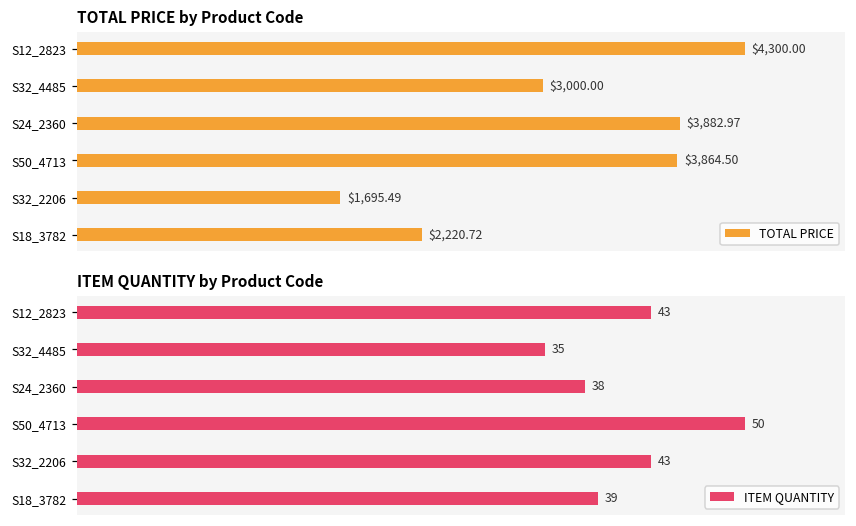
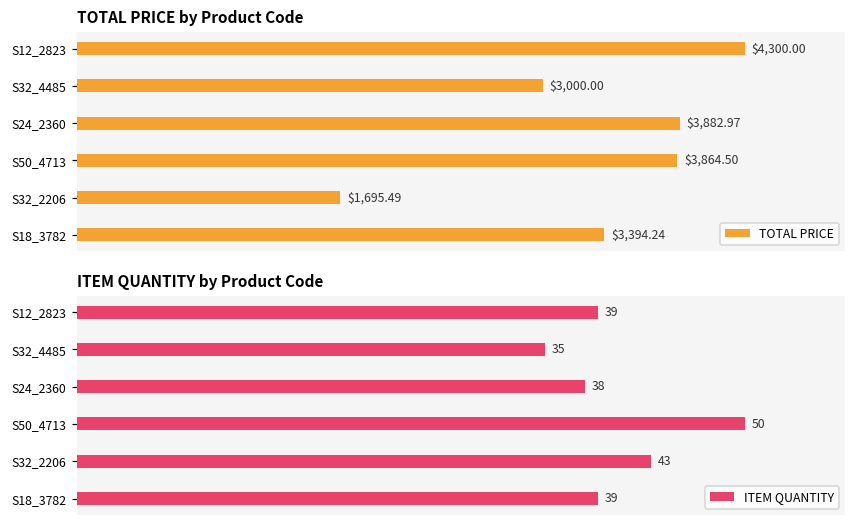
TOTAL PRICE by Product Code, S18_3782: $2,220.72 -> $3,394.24
ITEM QUANTITY by Product Code, S12_2823: 43 -> 39
